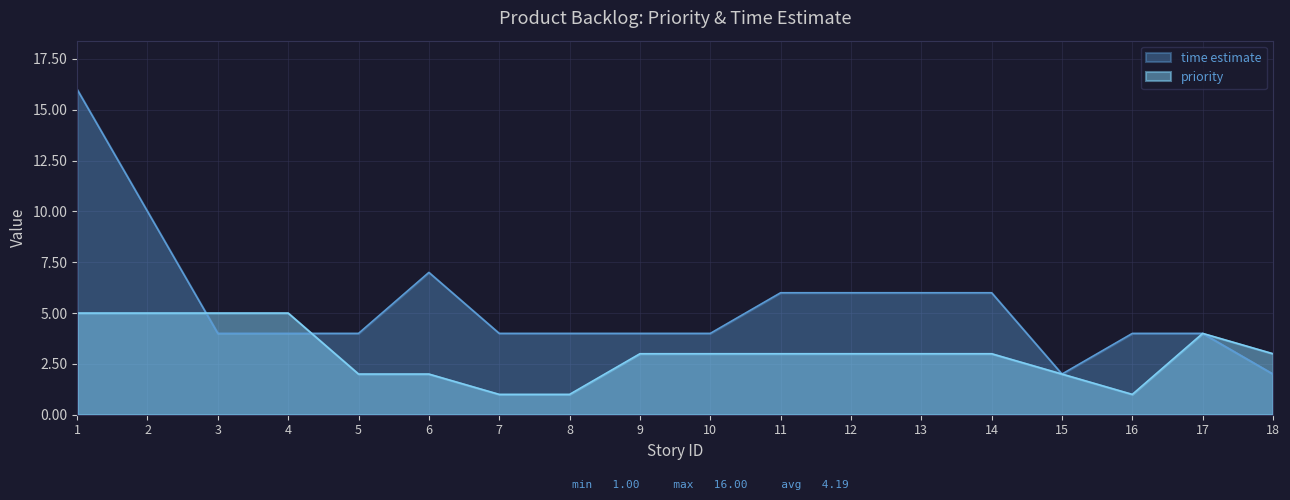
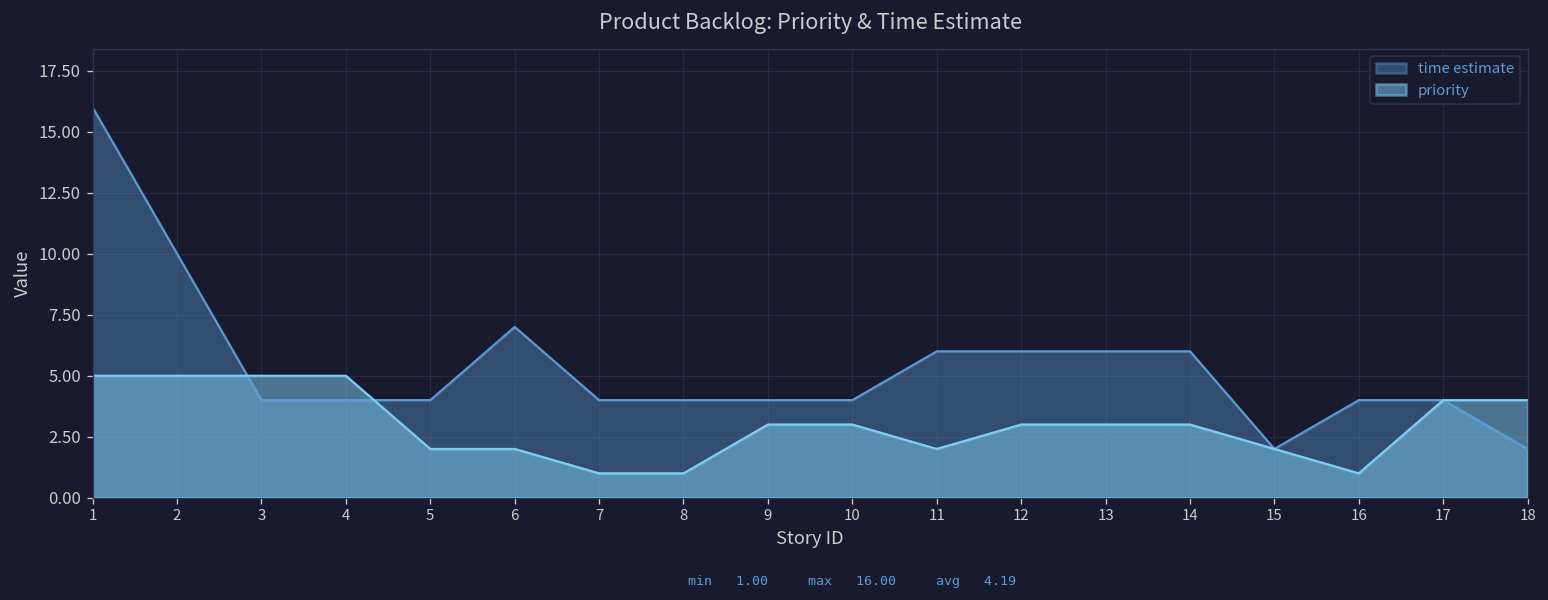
priority, 11: 3 -> 2
priority, 18: 3 -> 4
